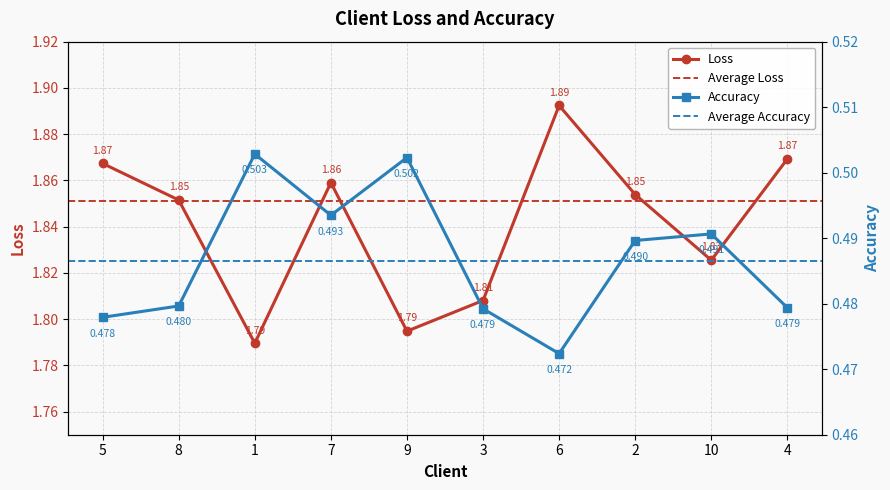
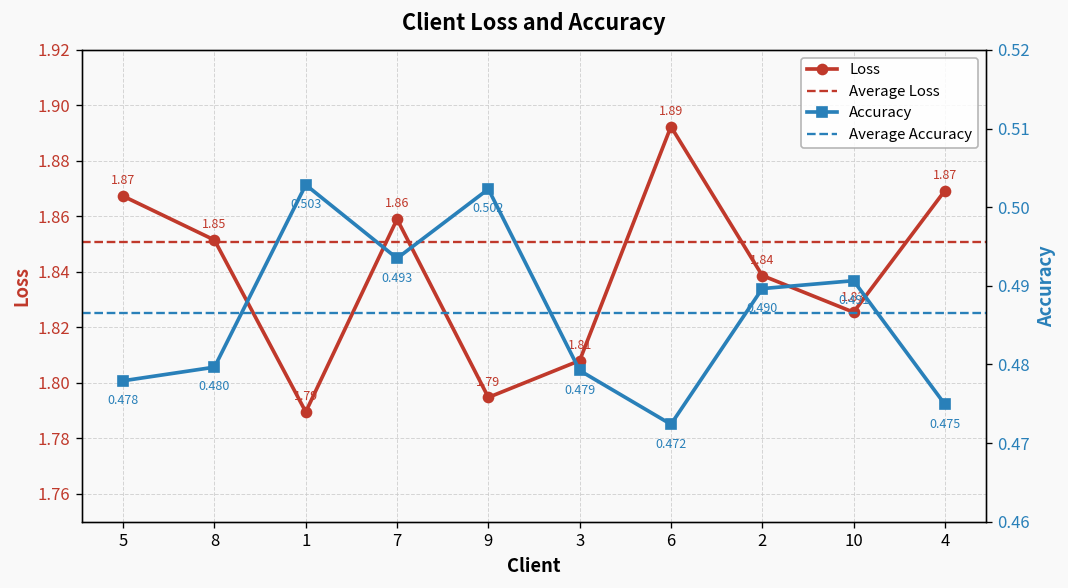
Loss, 2: 1.85 -> 1.84
Accuracy, 4: 0.479 -> 0.475
